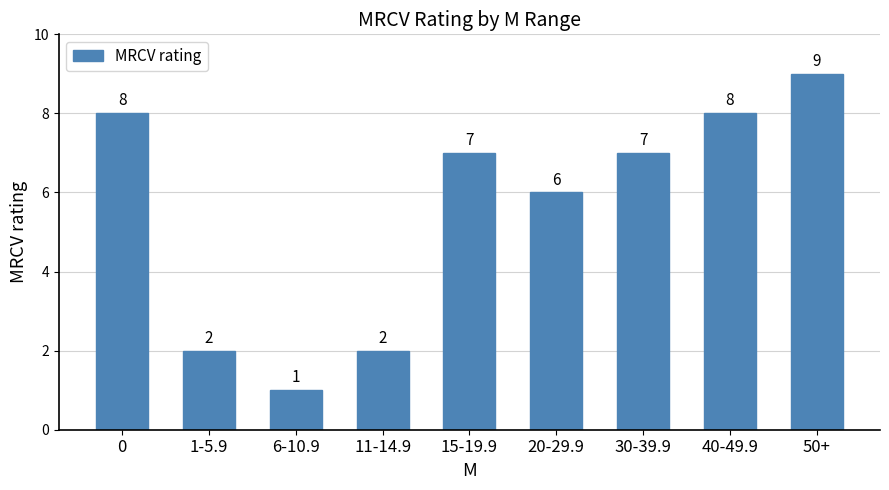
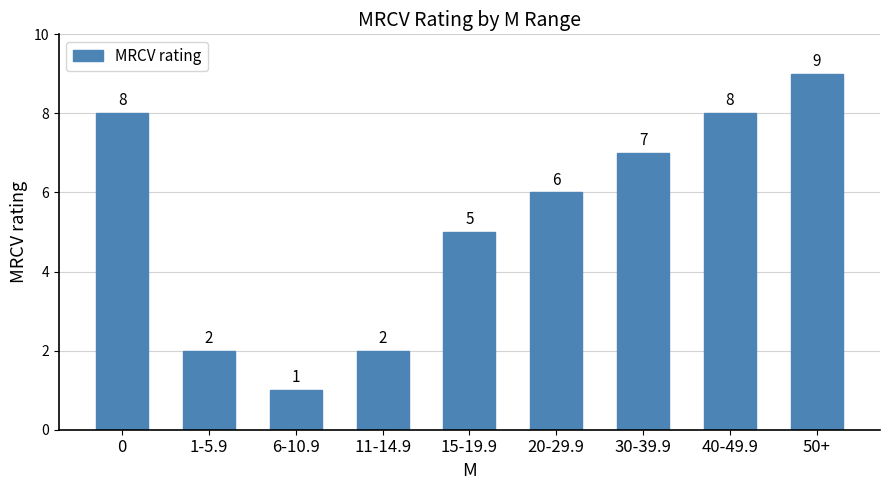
15-19.9: 7 -> 5
